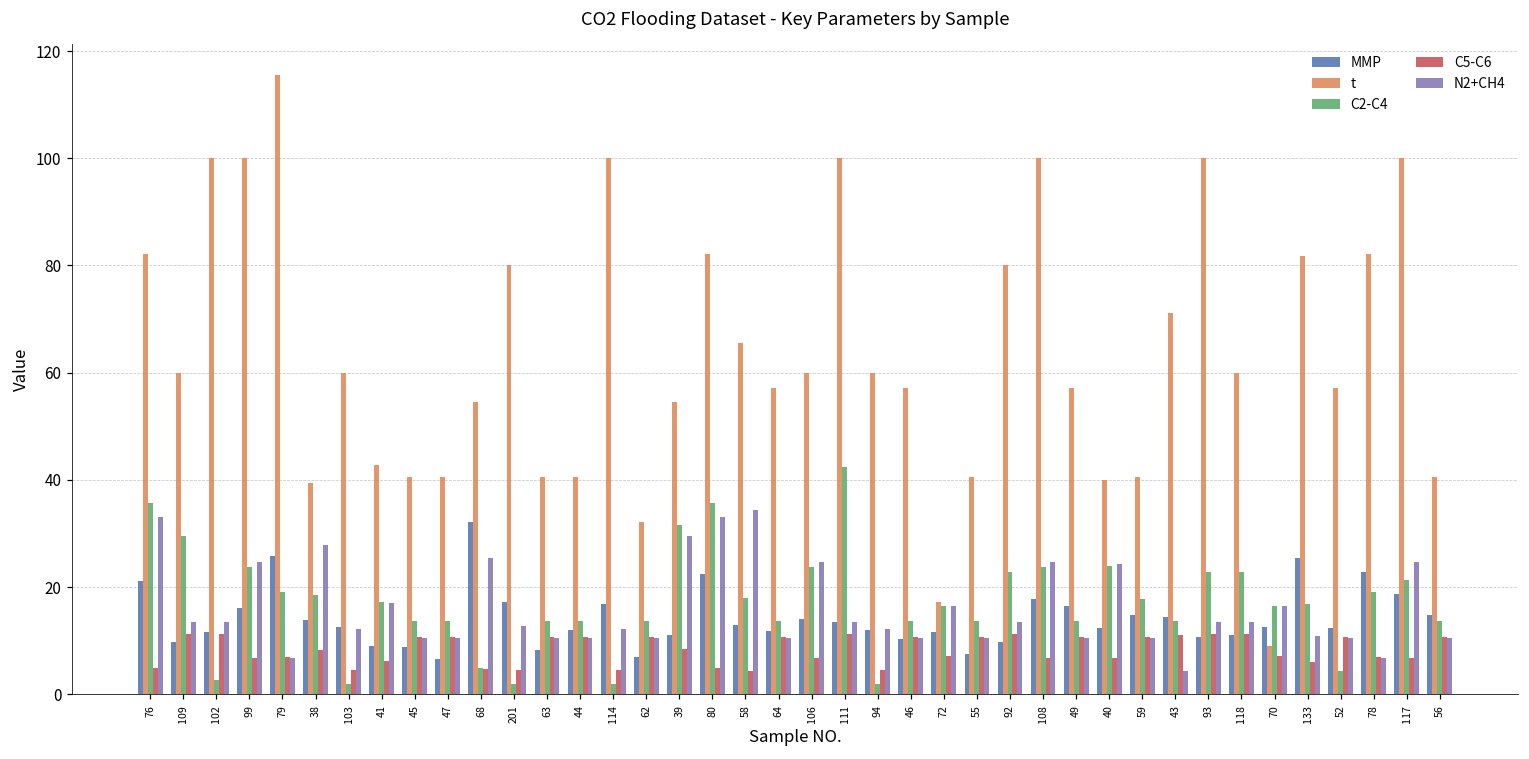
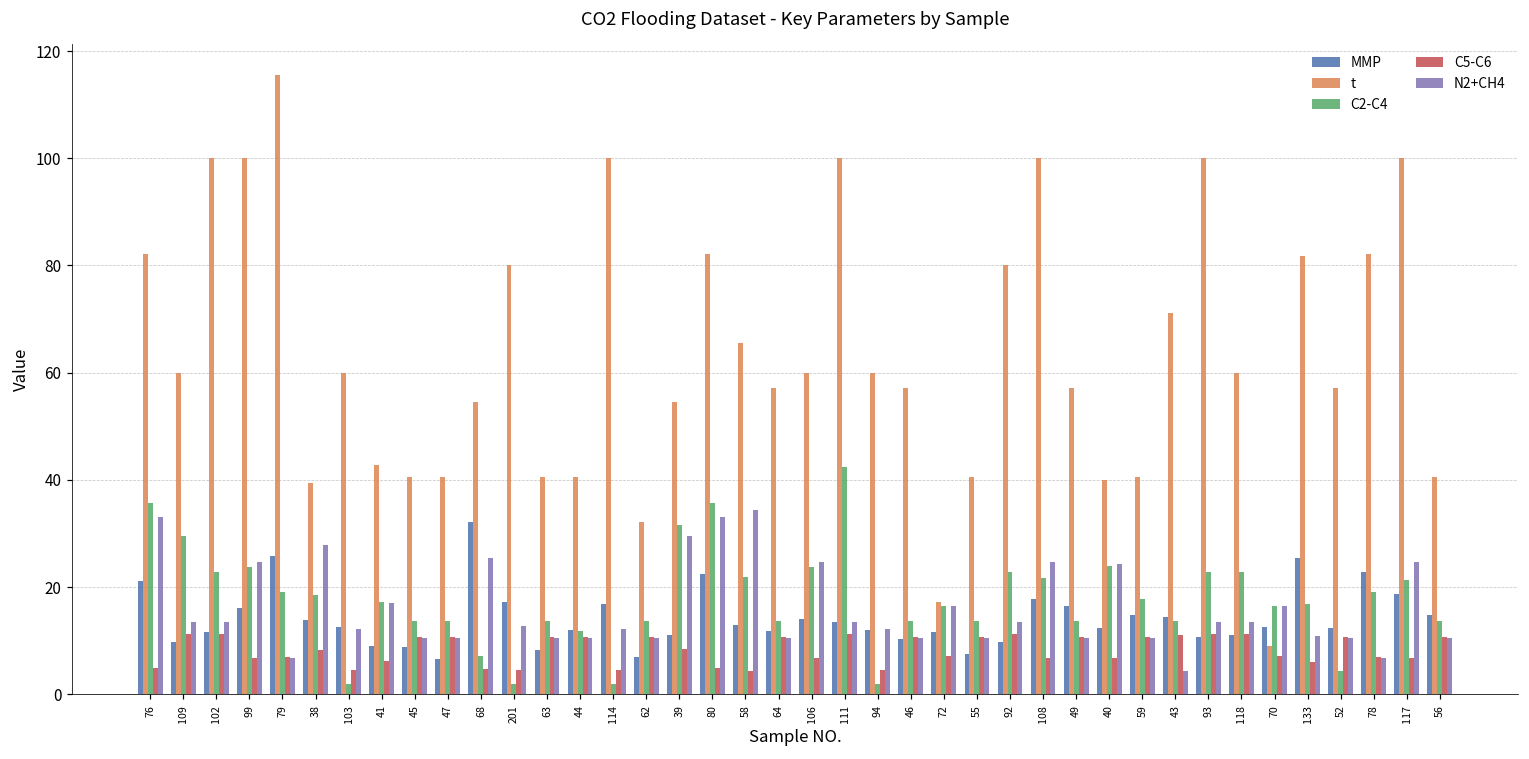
C2-C4, 102: 3 -> 23
C2-C4, 68: 5 -> 7
C2-C4, 44: 14 -> 12
C2-C4, 58: 18 -> 22
C2-C4, 108: 24 -> 22
